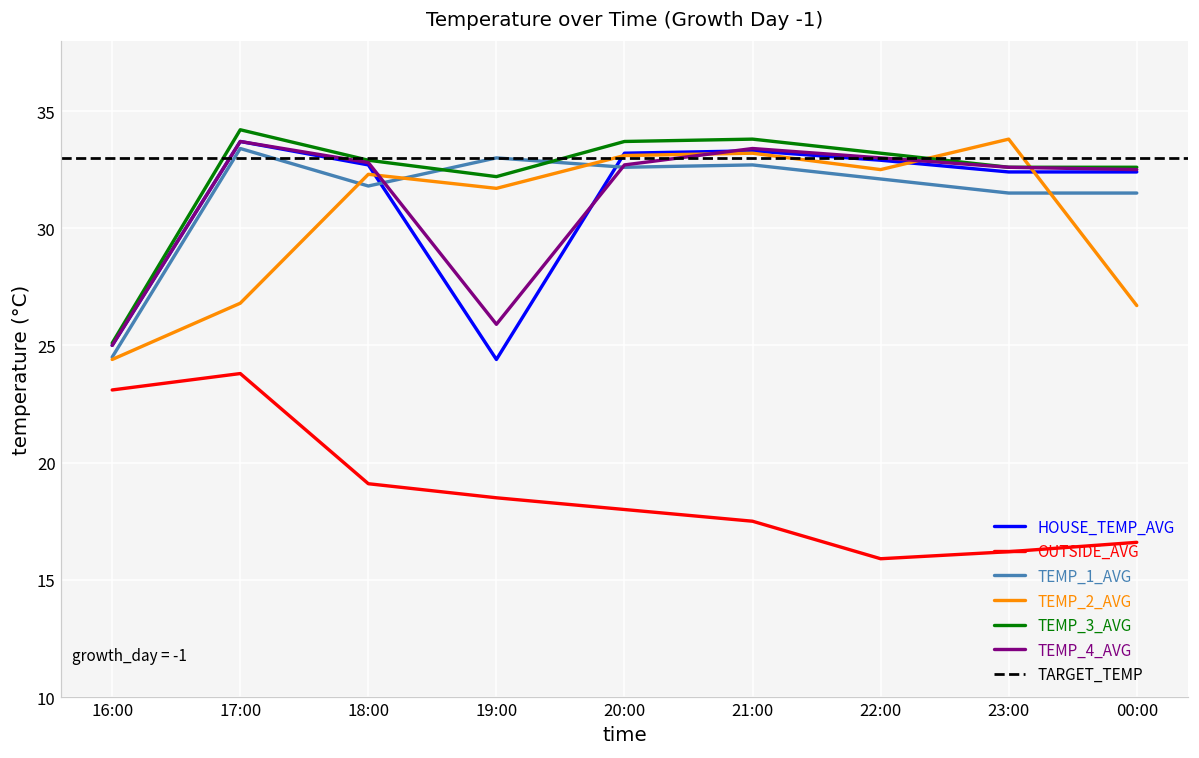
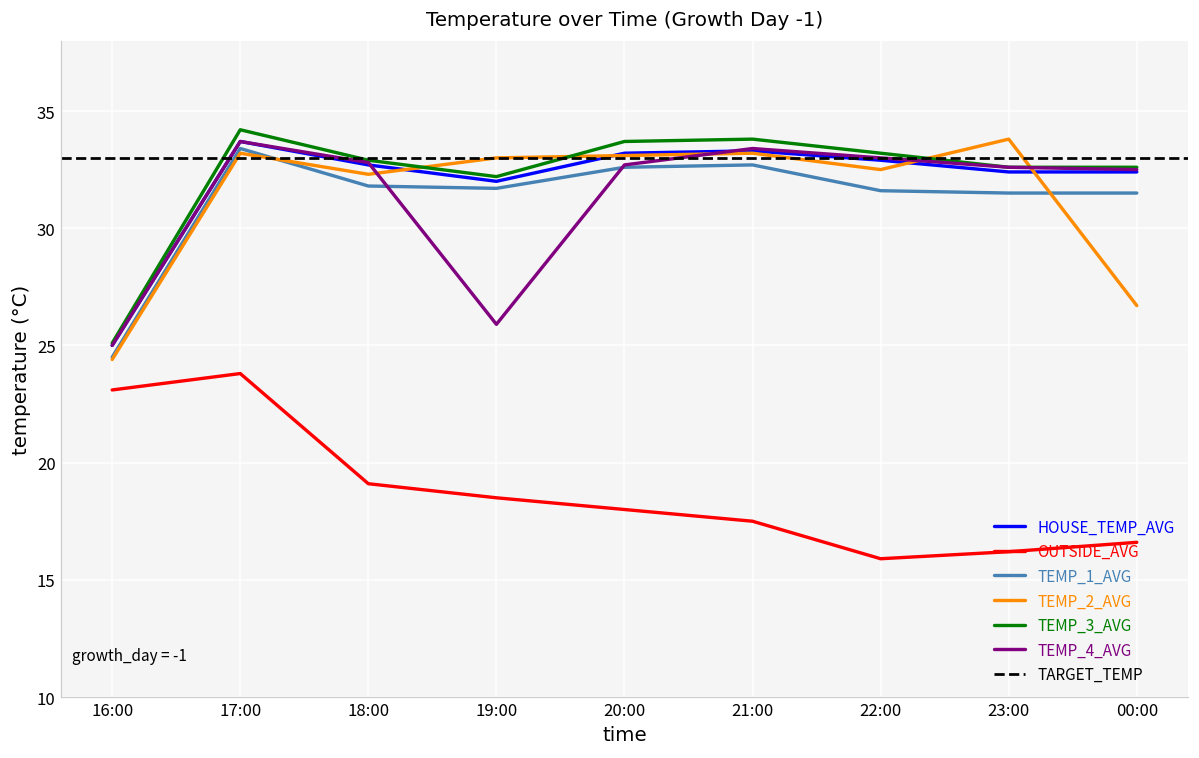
TEMP_2_AVG, 17:00: 26.8 -> 33.2
HOUSE_TEMP_AVG, 19:00: 24.4 -> 32.0
TEMP_1_AVG, 19:00: 33.0 -> 31.7
TEMP_2_AVG, 19:00: 31.7 -> 33.0
TEMP_1_AVG, 22:00: 32.1 -> 31.6
